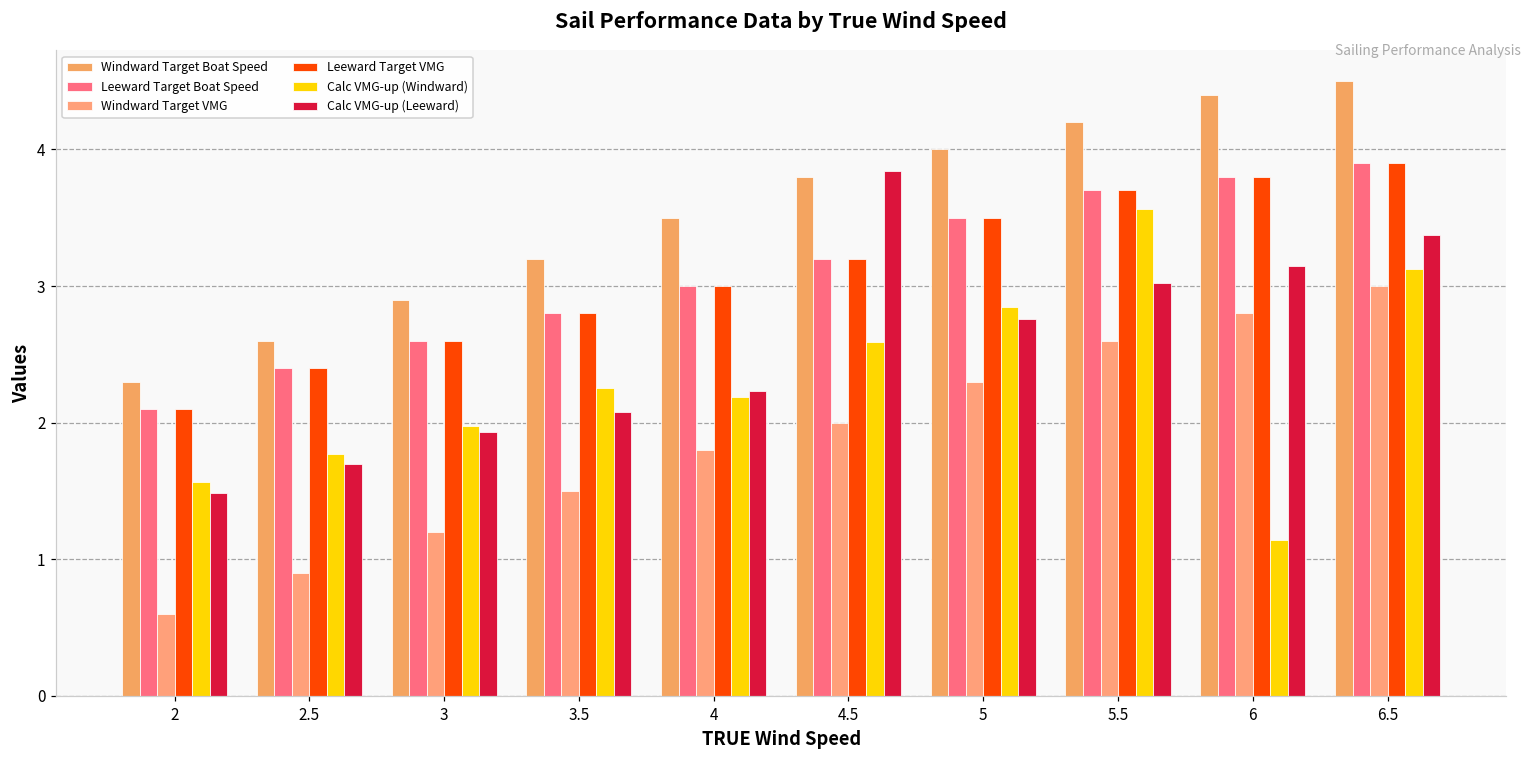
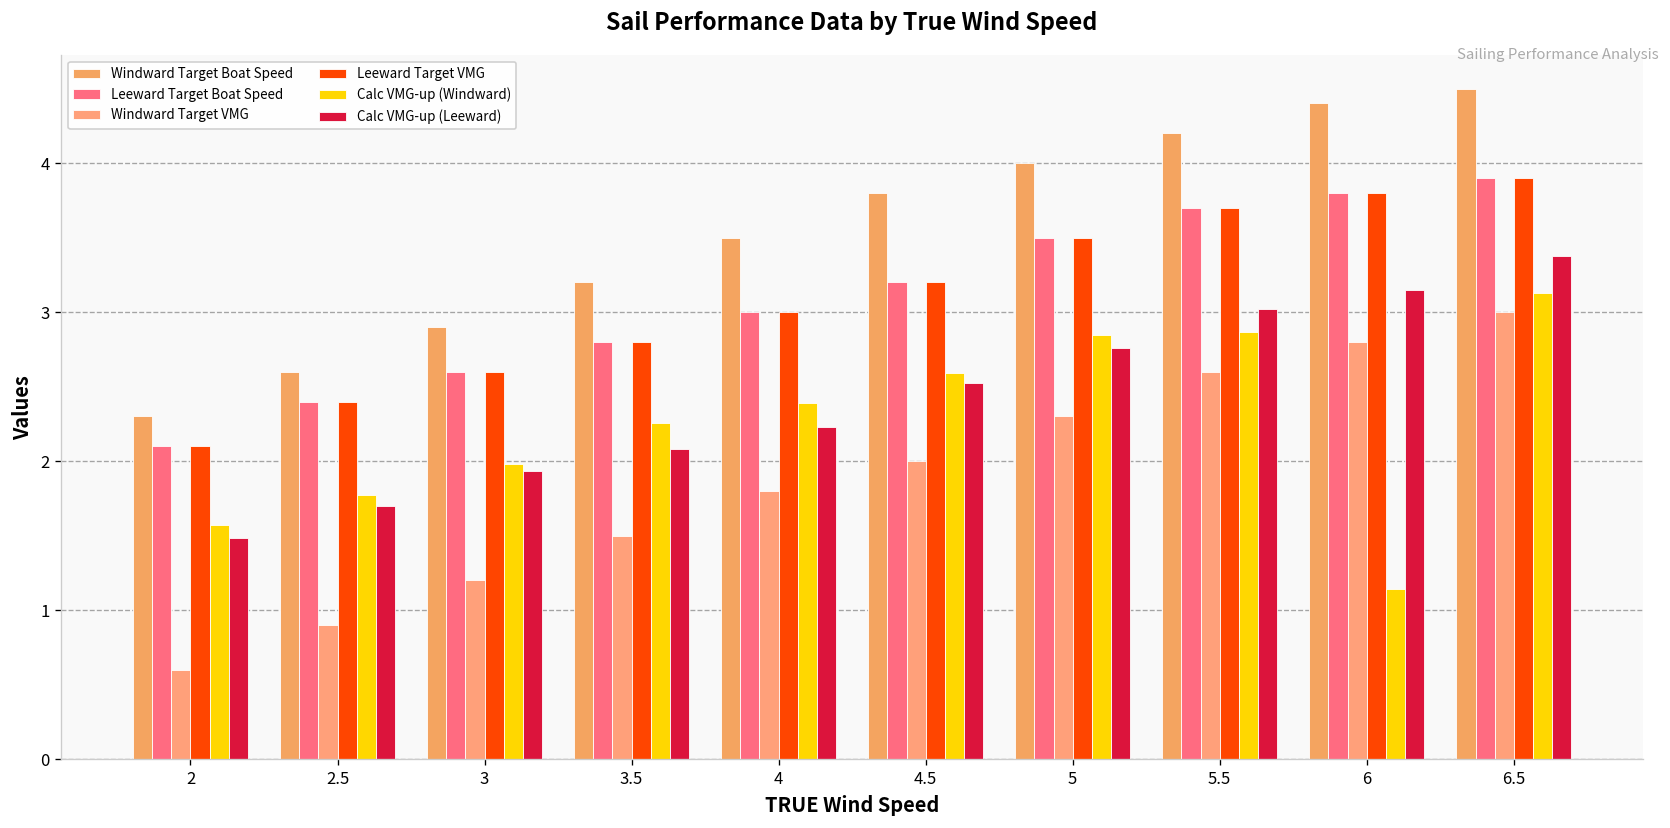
Calc VMG-up (Windward), 4: 2.19 -> 2.39
Calc VMG-up (Leeward), 4.5: 3.85 -> 2.52
Calc VMG-up (Windward), 5.5: 3.57 -> 2.86
